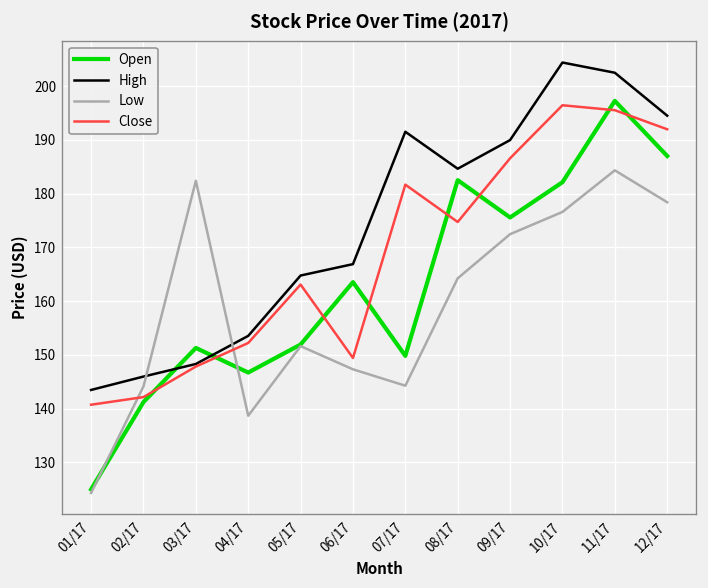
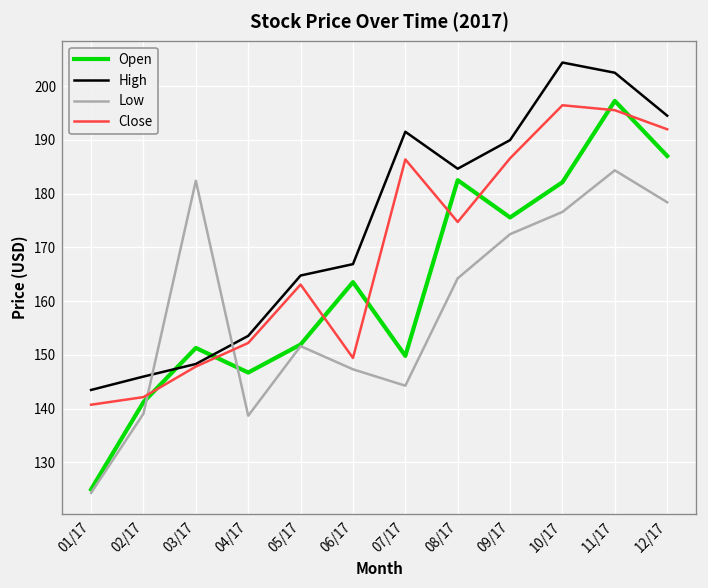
Low, 02/17: 144 -> 139
Close, 07/17: 182 -> 186
